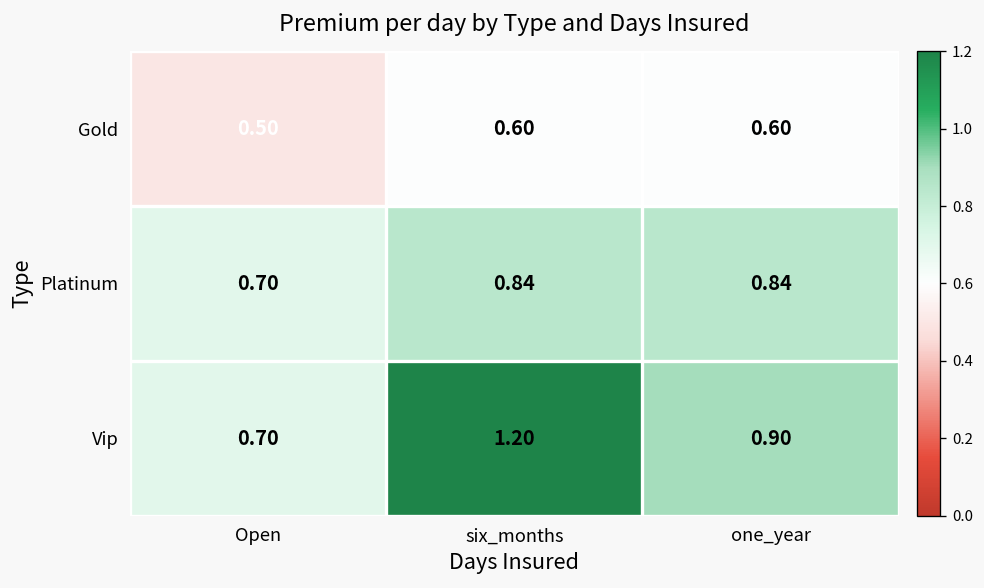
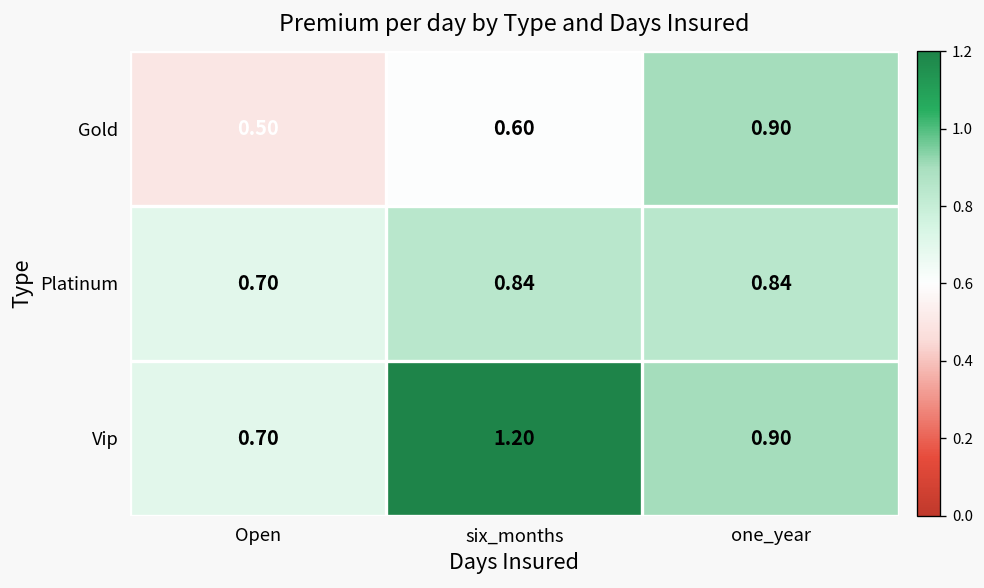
Gold, one_year: 0.60 -> 0.90
